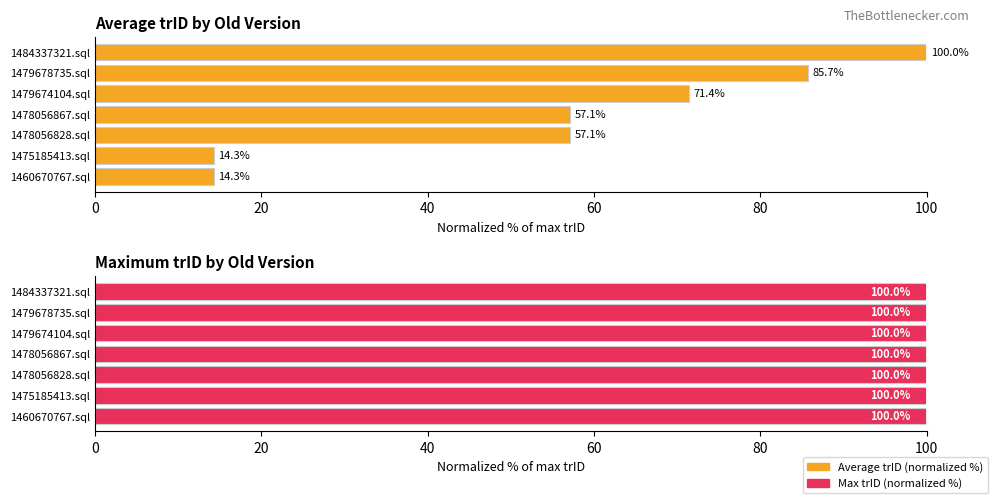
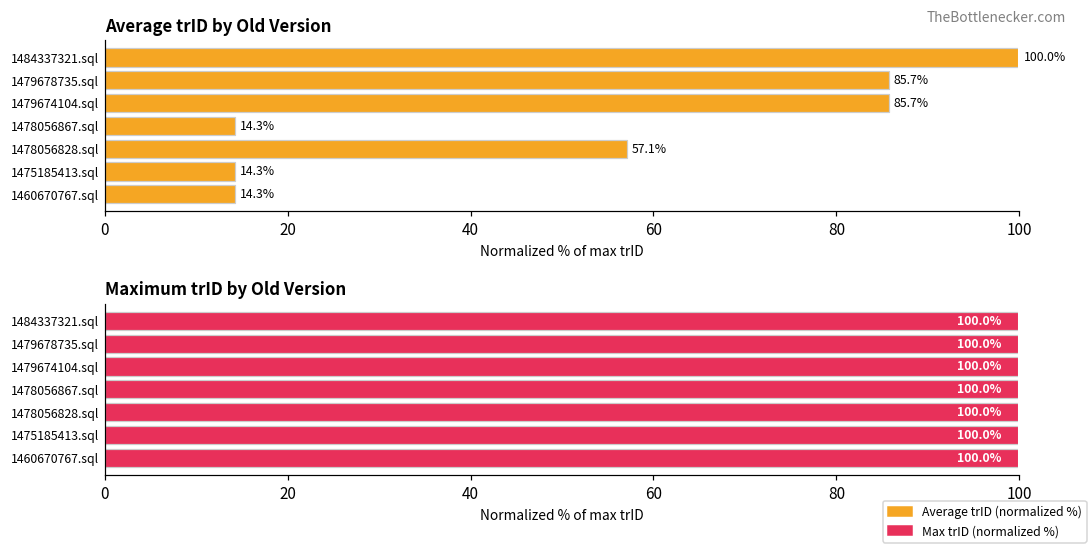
Average trID by Old Version, 1479674104.sql: 71.4% -> 85.7%
Average trID by Old Version, 1478056867.sql: 57.1% -> 14.3%
